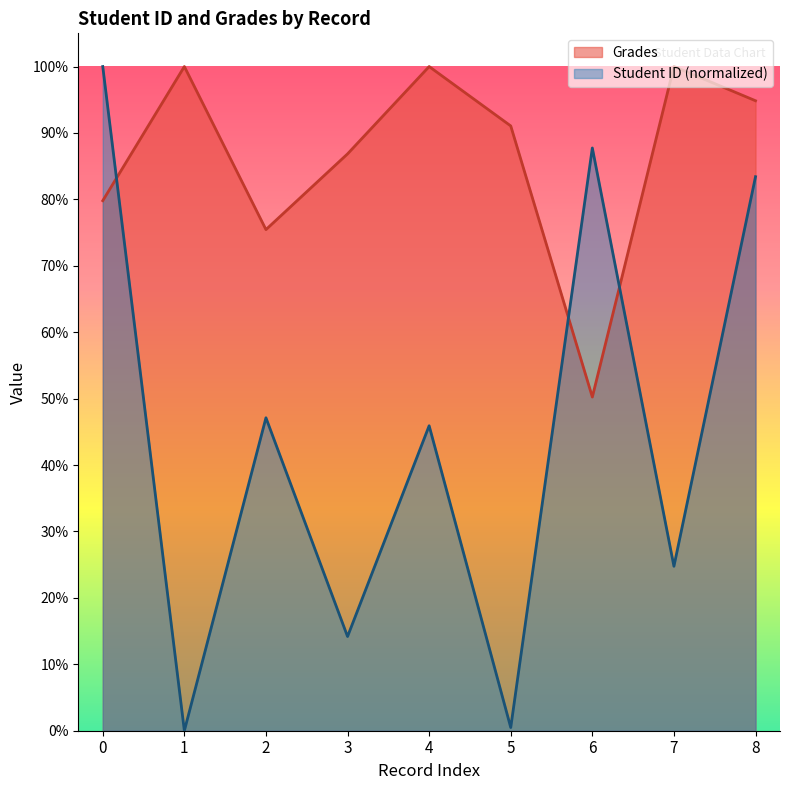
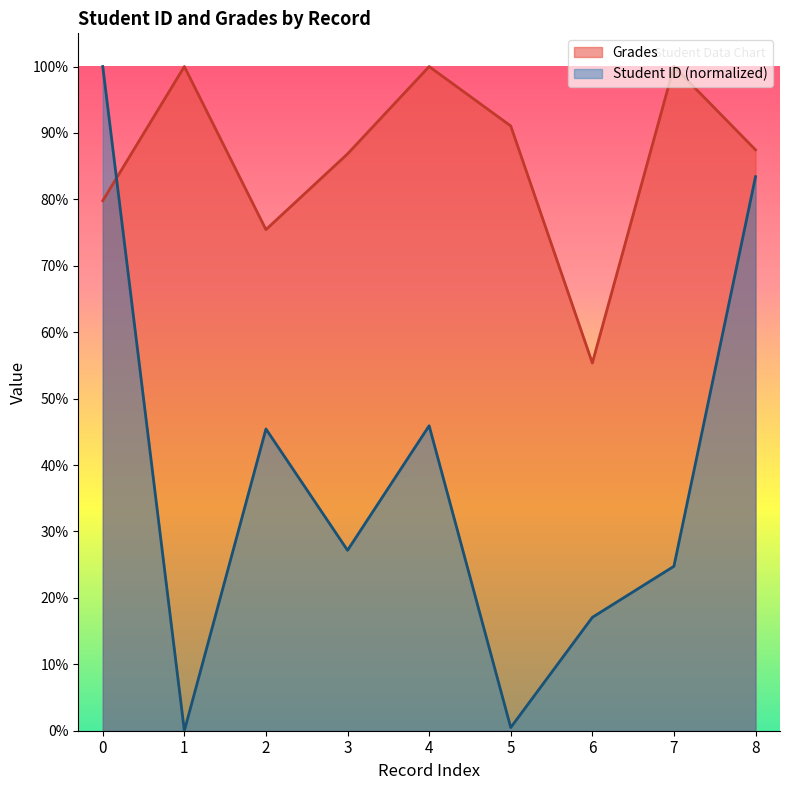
Student ID (normalized), 2: 47% -> 45%
Student ID (normalized), 3: 14% -> 27%
Grades, 6: 50% -> 55%
Student ID (normalized), 6: 88% -> 17%
Grades, 8: 95% -> 87%
